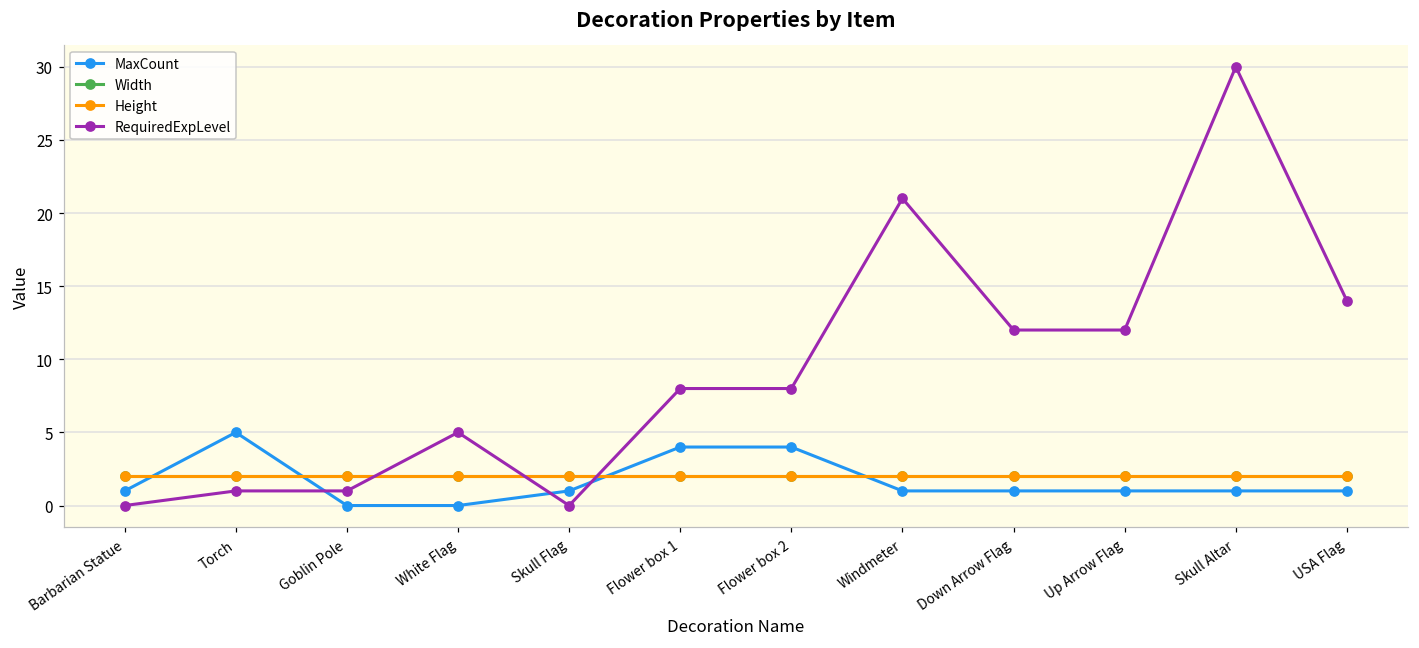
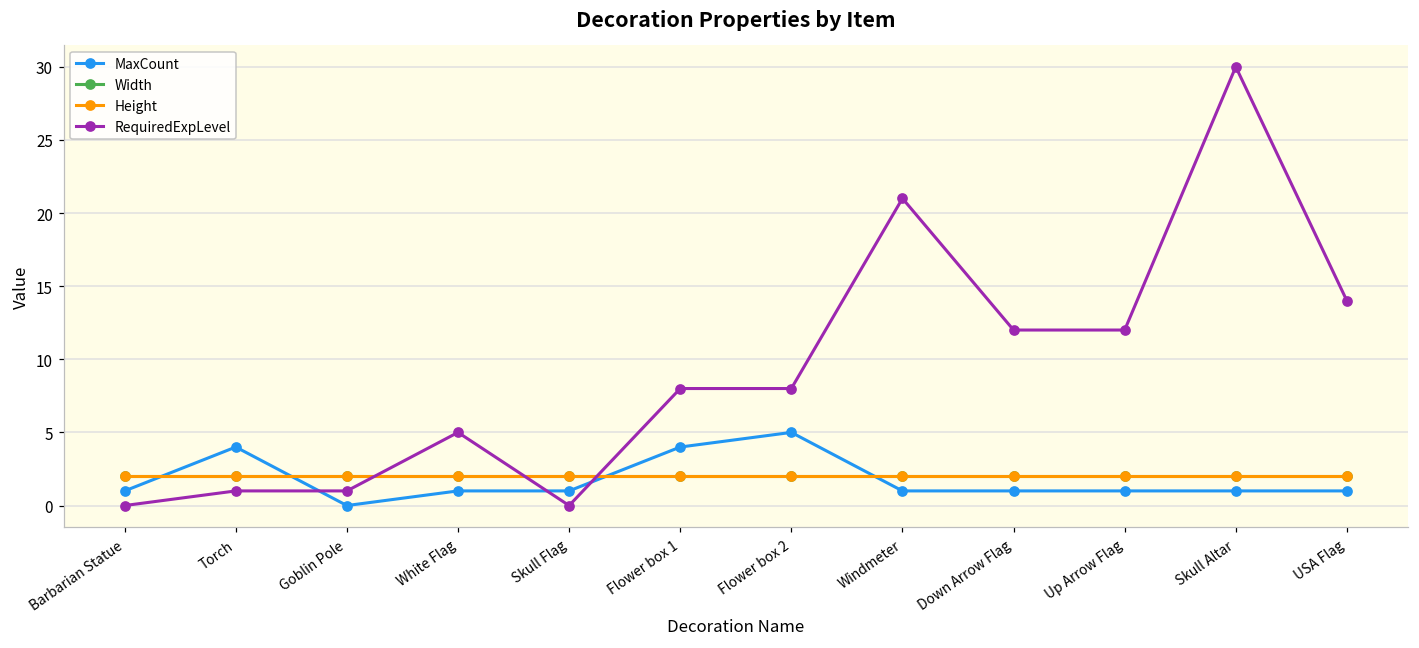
MaxCount, Torch: 5 -> 4
MaxCount, White Flag: 0 -> 1
MaxCount, Flower box 2: 4 -> 5
